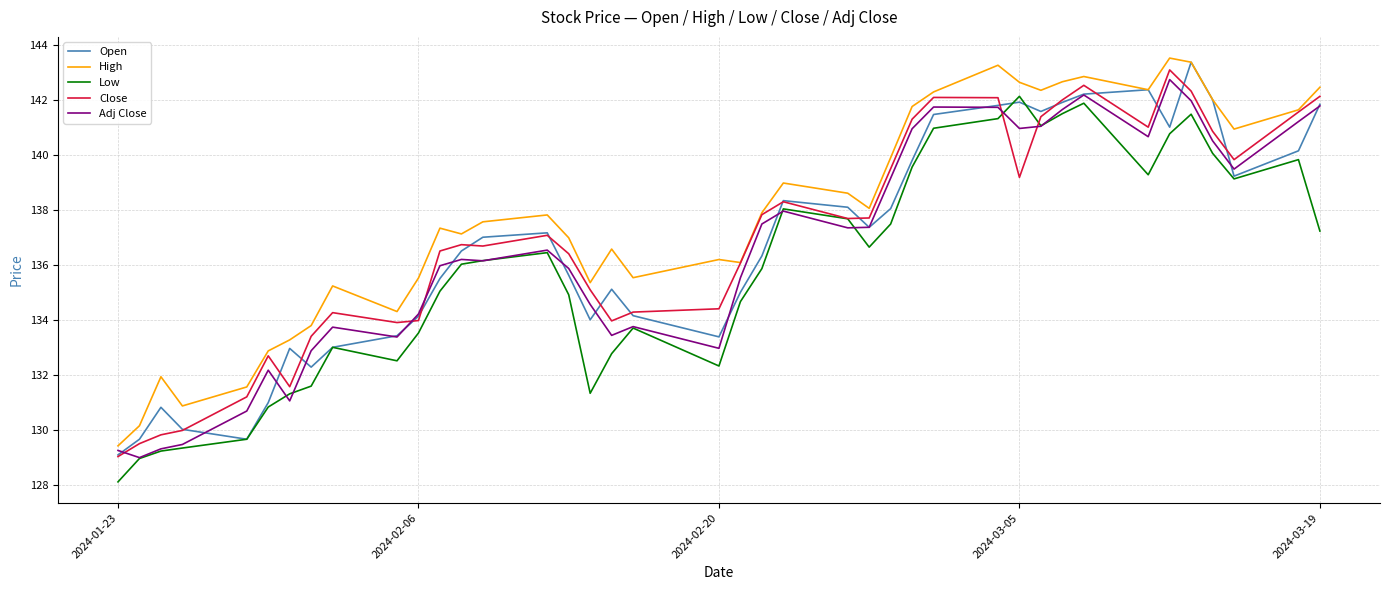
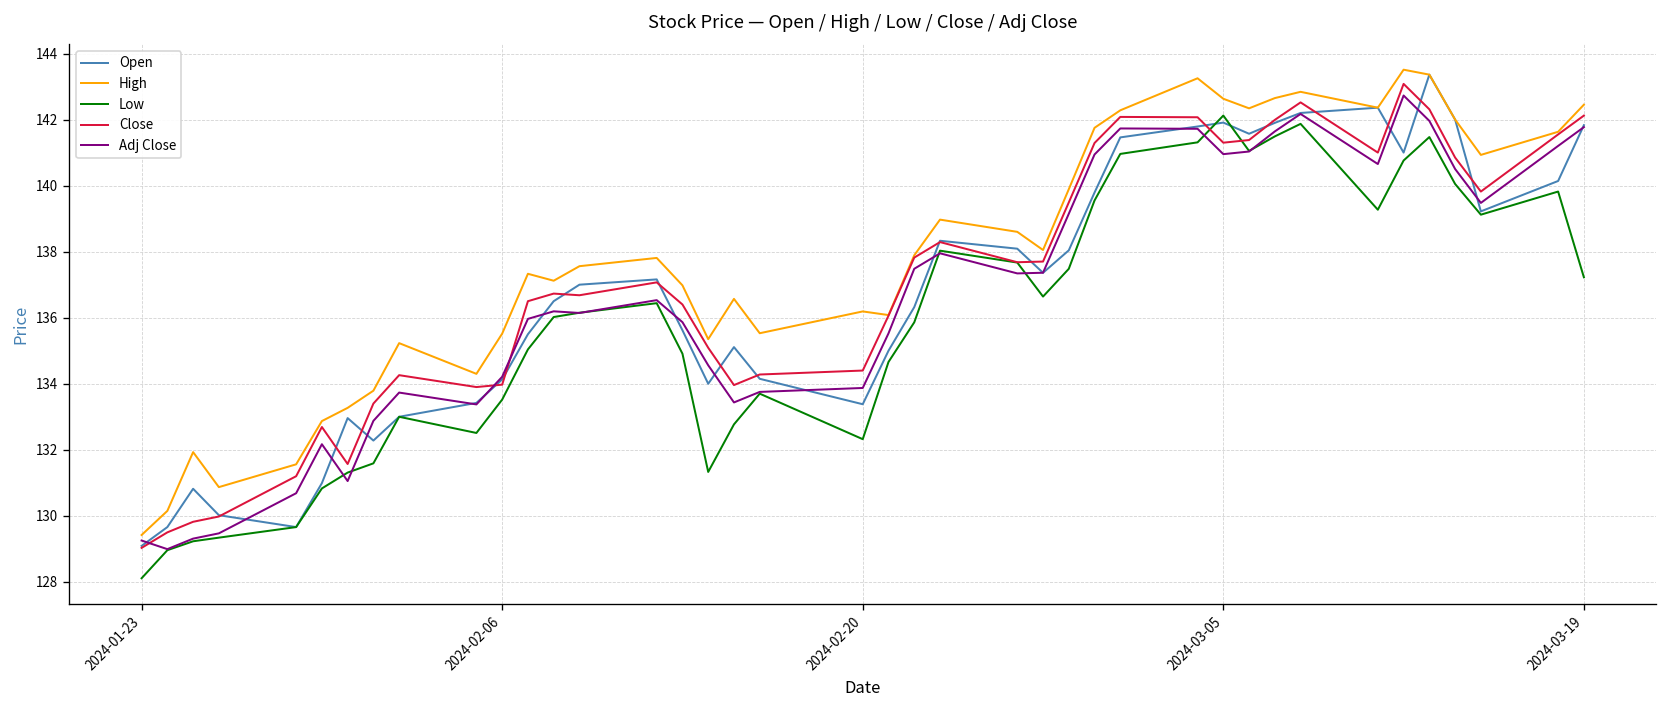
Adj Close, 2024-02-20: 133.0 -> 133.9
Close, 2024-03-05: 139.2 -> 141.3
